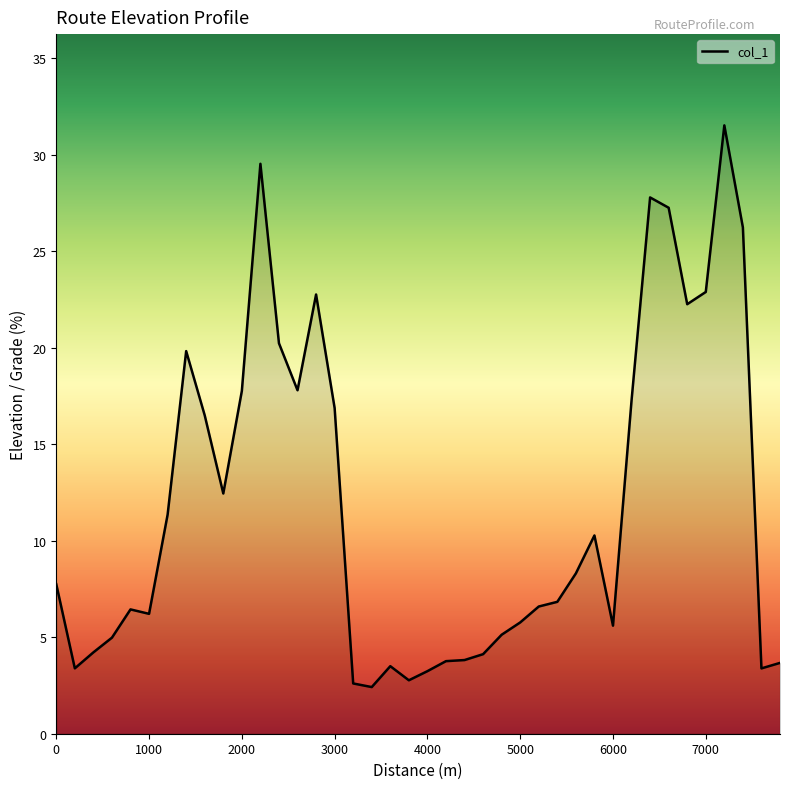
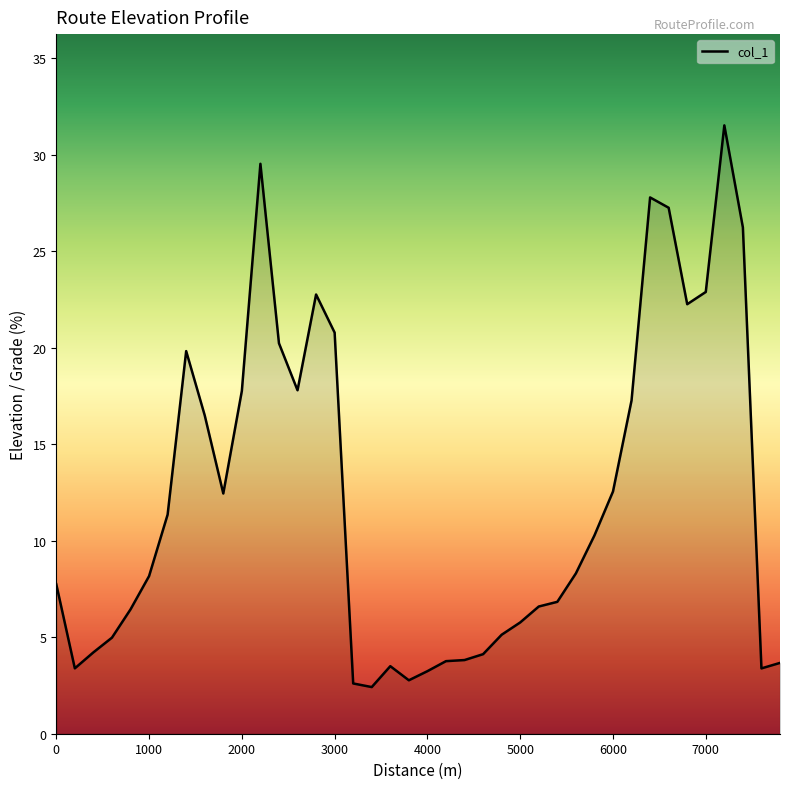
1000: 6.2 -> 8.2
3000: 16.9 -> 20.8
6000: 5.6 -> 12.6
